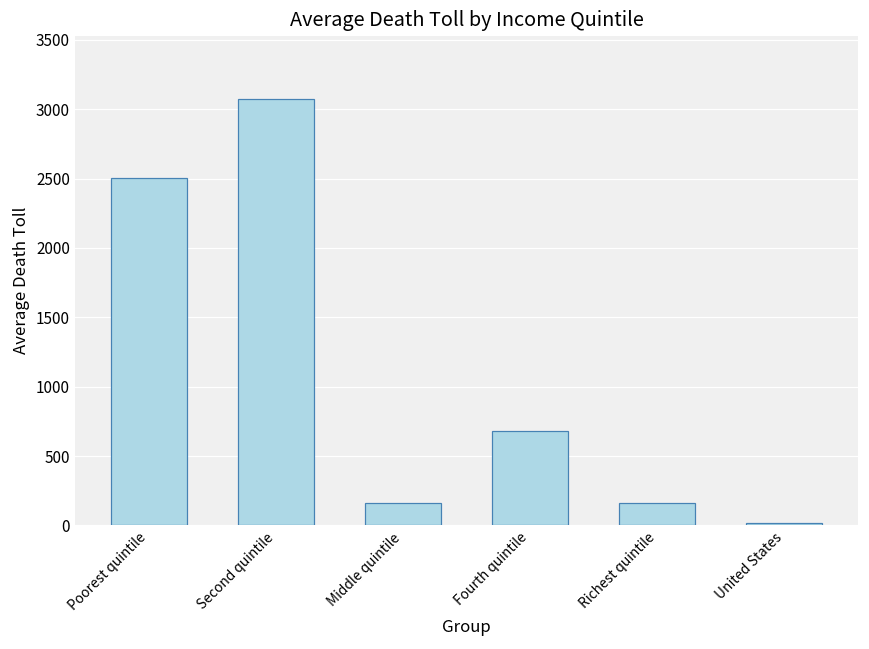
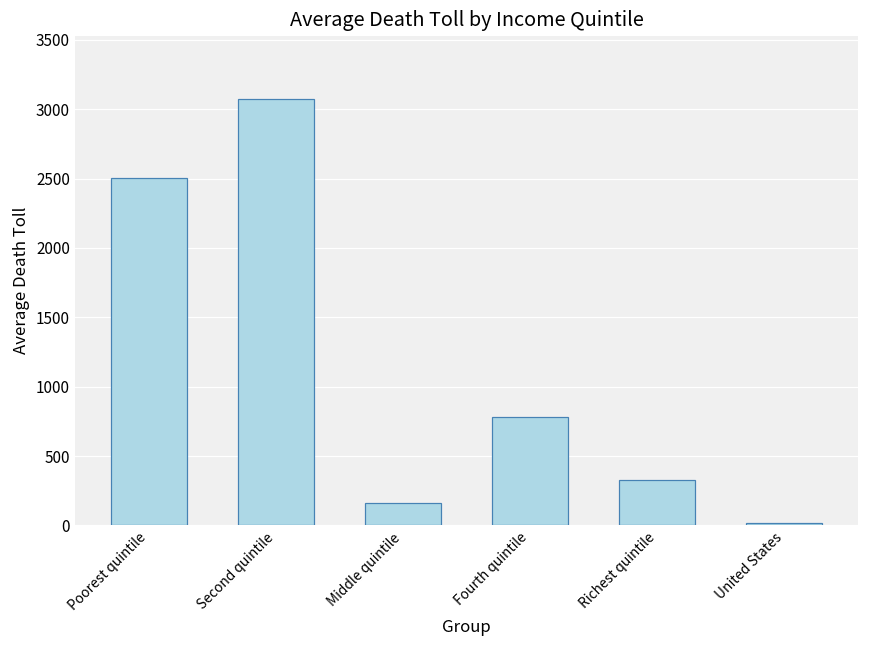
Fourth quintile: 680 -> 780
Richest quintile: 160 -> 330
